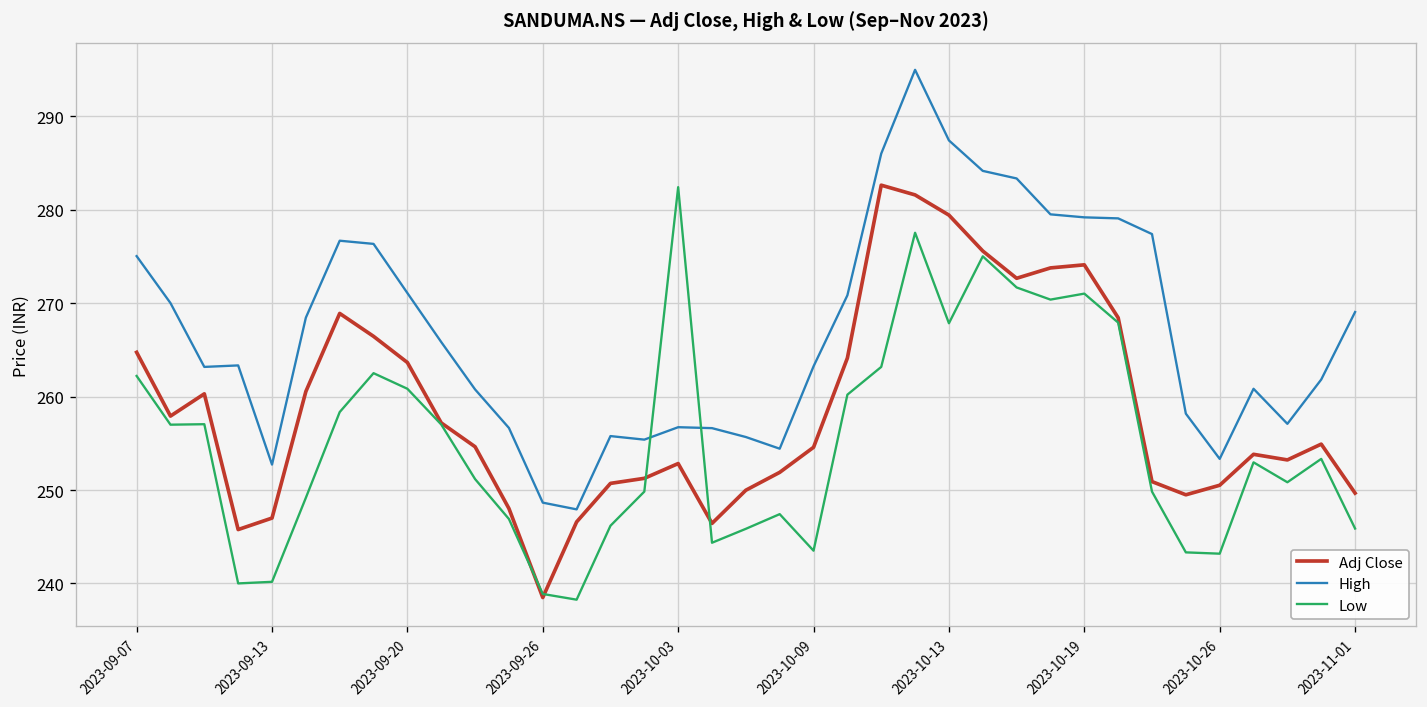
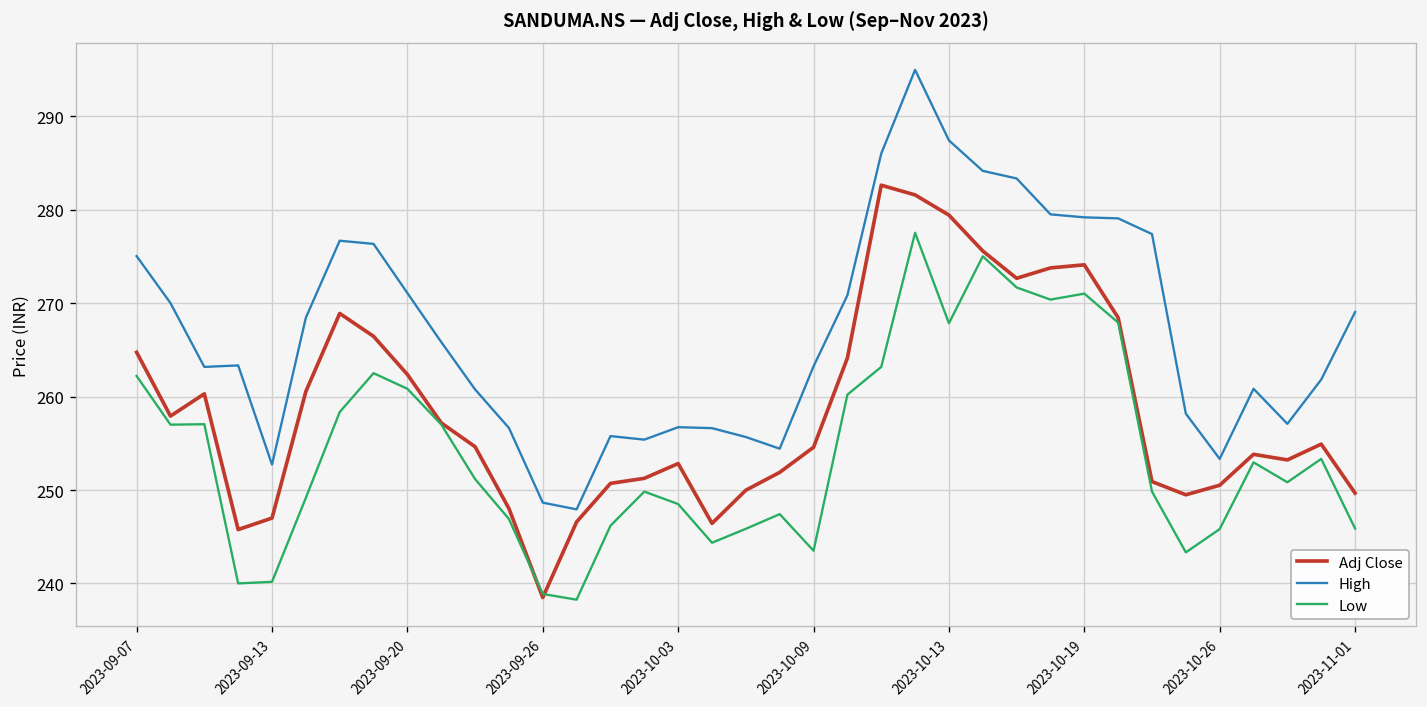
Adj Close, 2023-09-20: 264 -> 262
Low, 2023-10-03: 282 -> 249
Low, 2023-10-26: 243 -> 246
